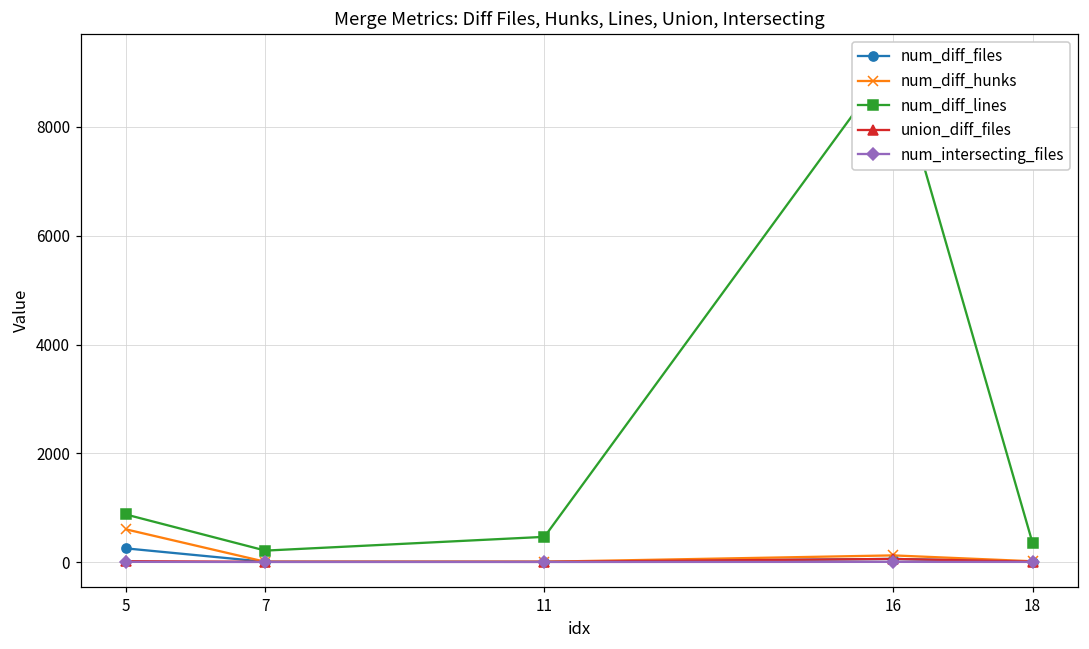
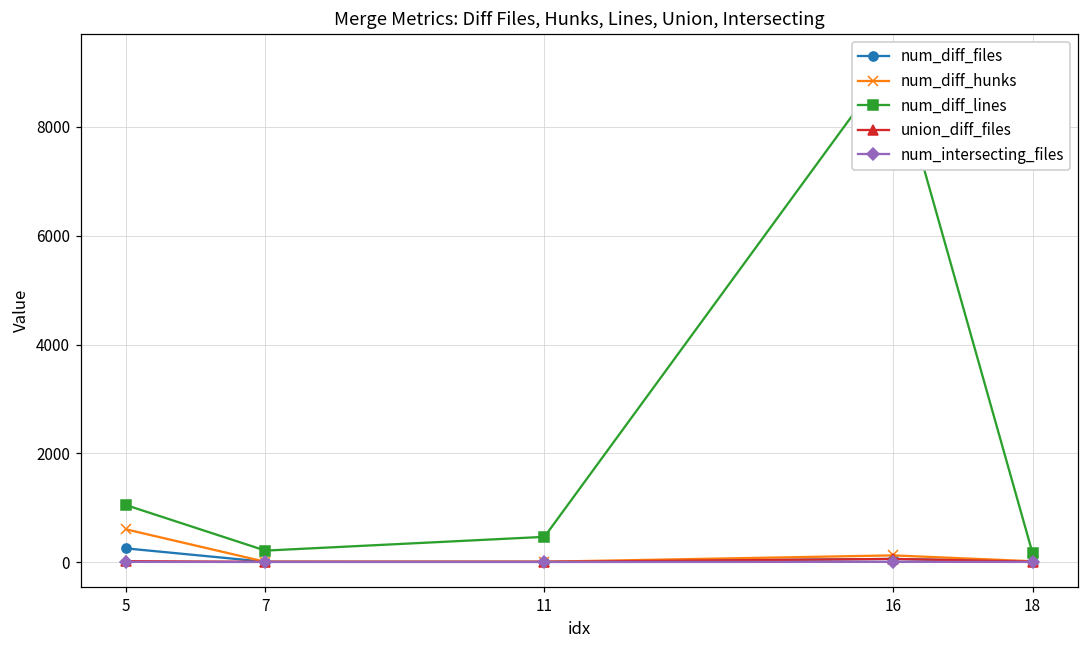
num_diff_lines, 5: 900 -> 1000
num_diff_lines, 18: 300 -> 200
